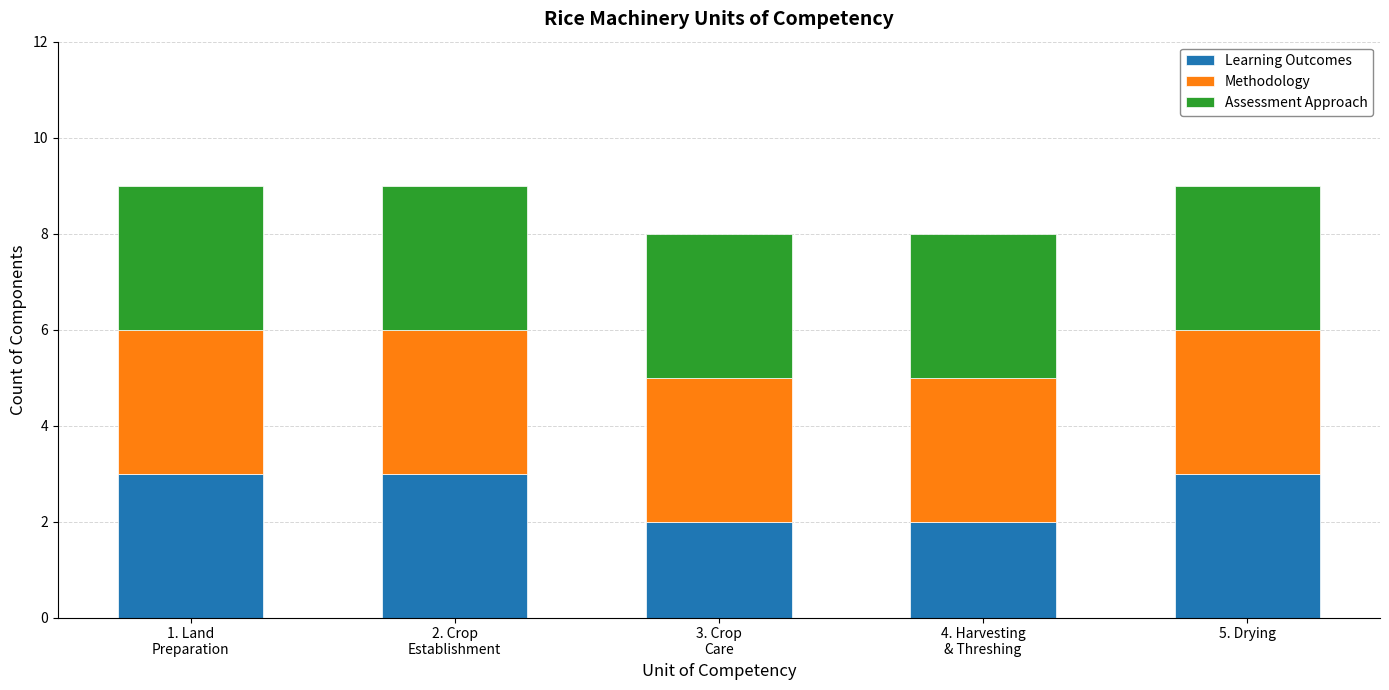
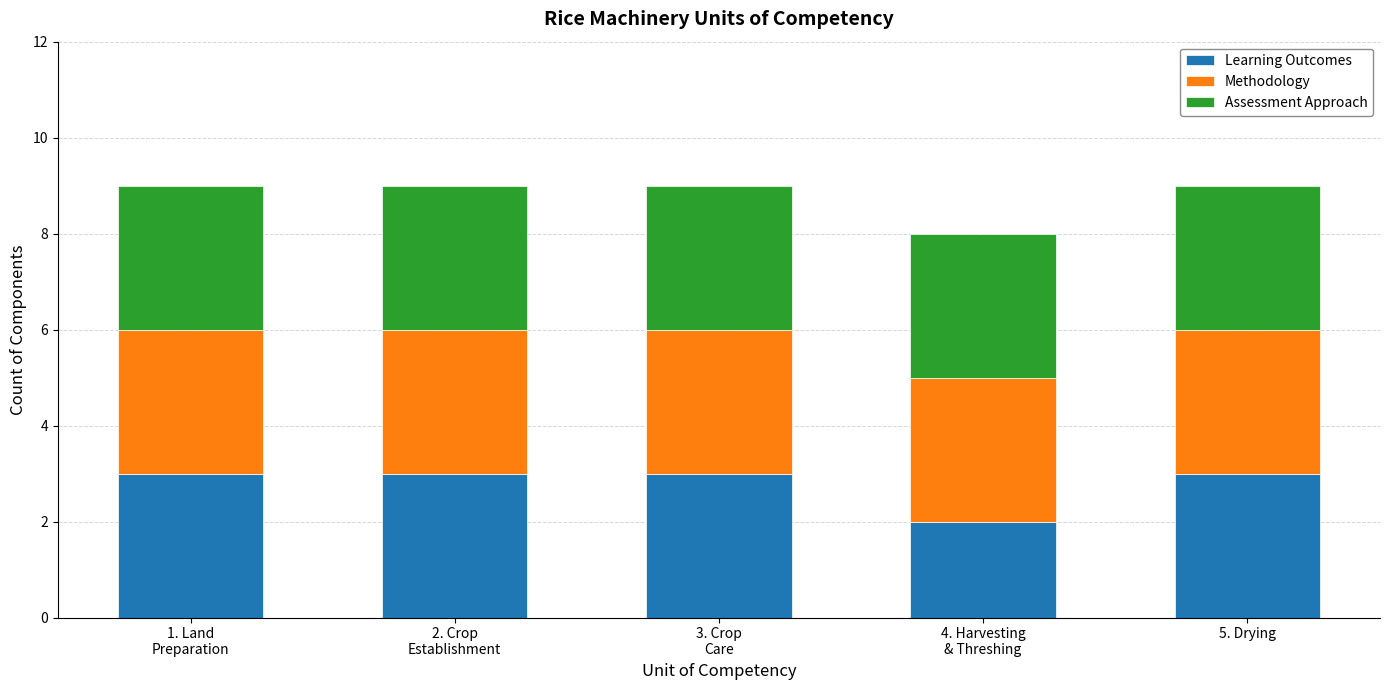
Learning Outcomes, 3. Crop Care: 2 -> 3
